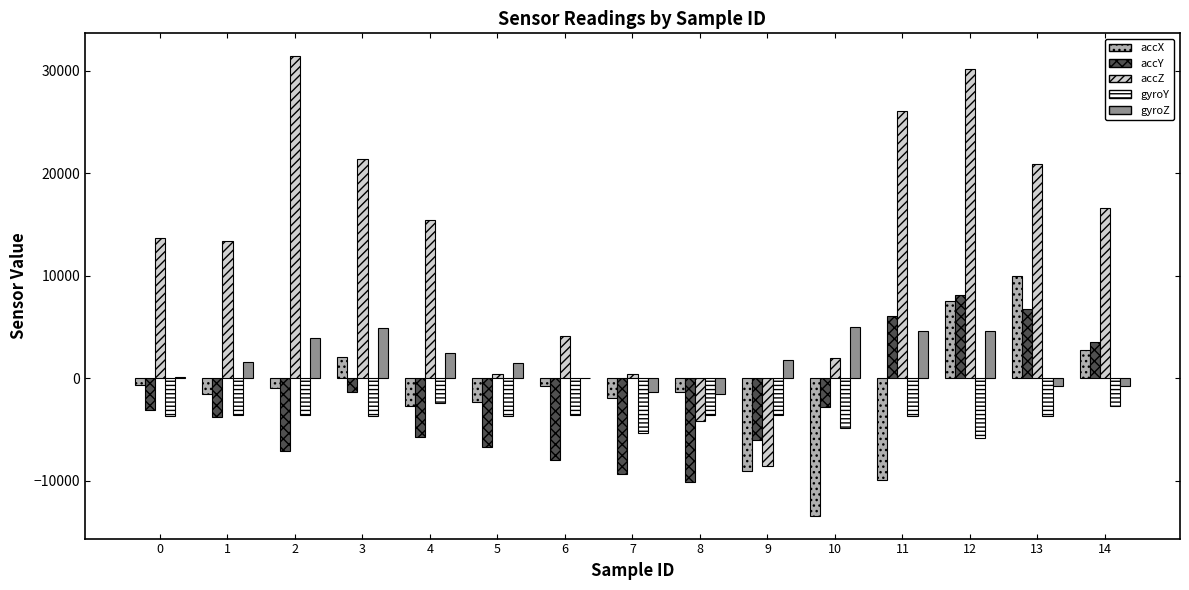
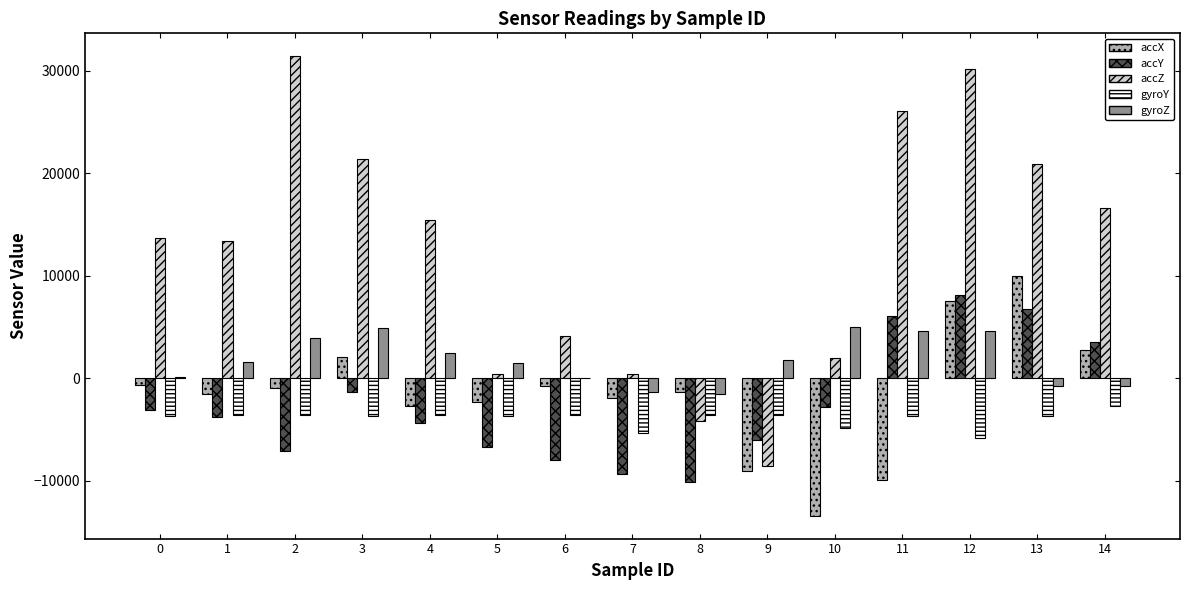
accY, 4: -5700 -> -4400
gyroY, 4: -2500 -> -3600
